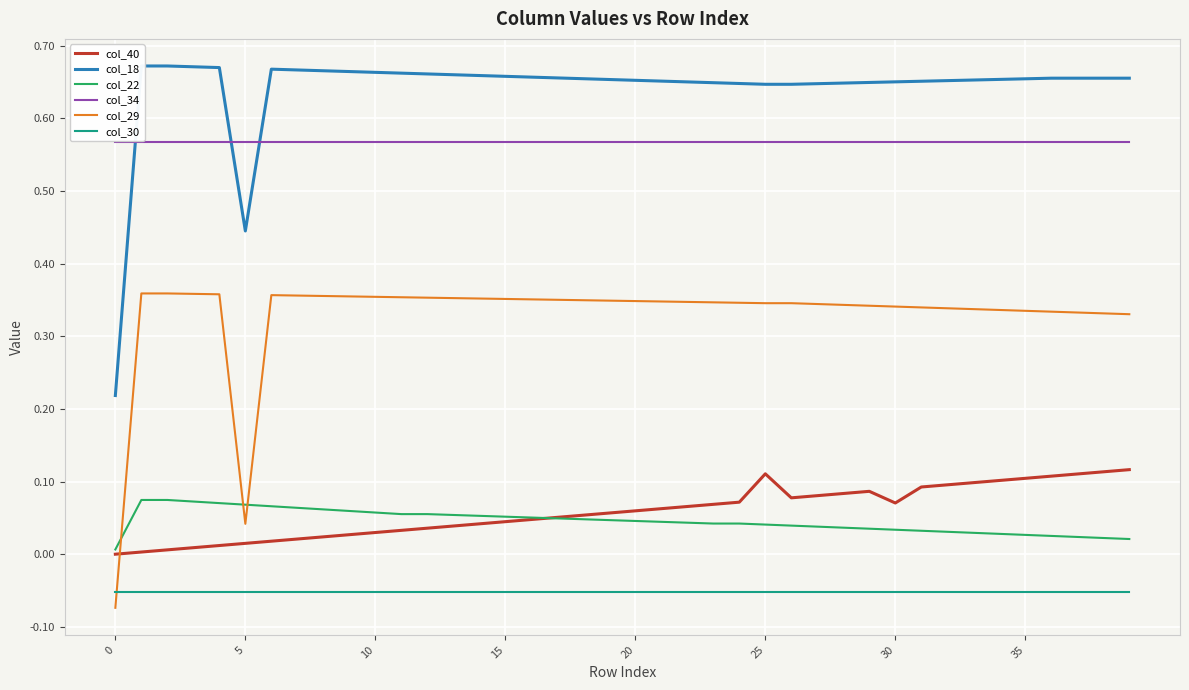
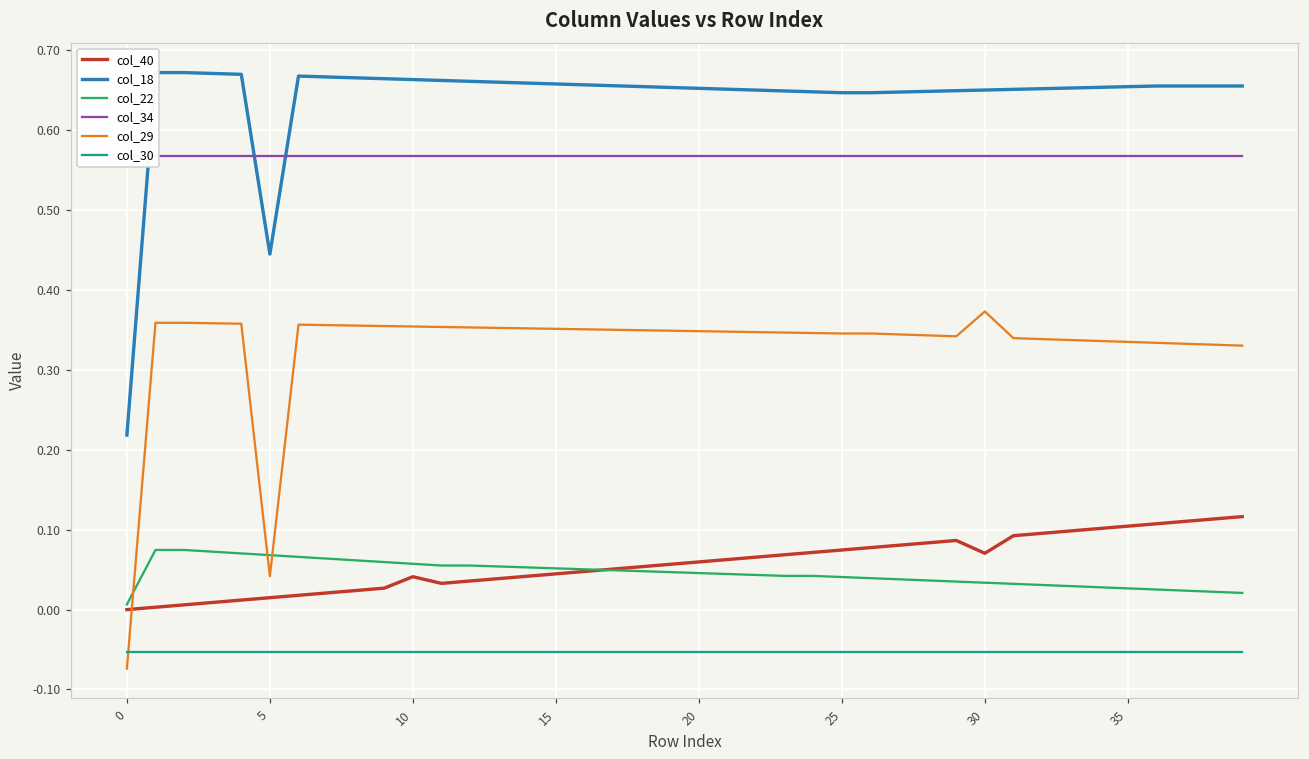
col_40, 10: 0.03 -> 0.04
col_40, 25: 0.11 -> 0.07
col_29, 30: 0.34 -> 0.37
